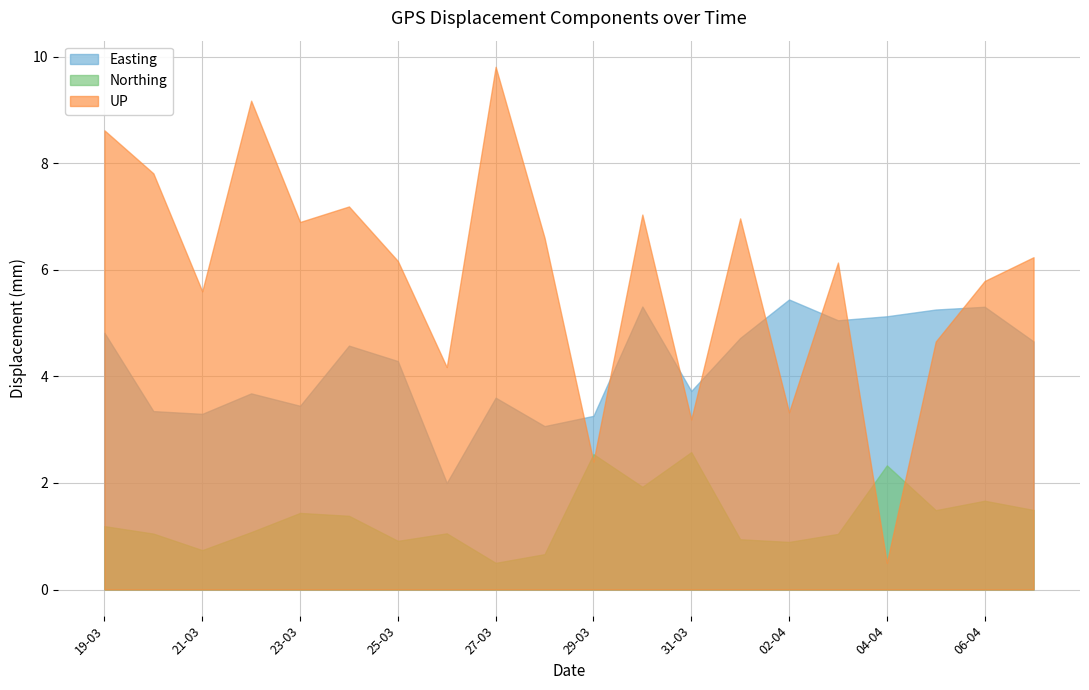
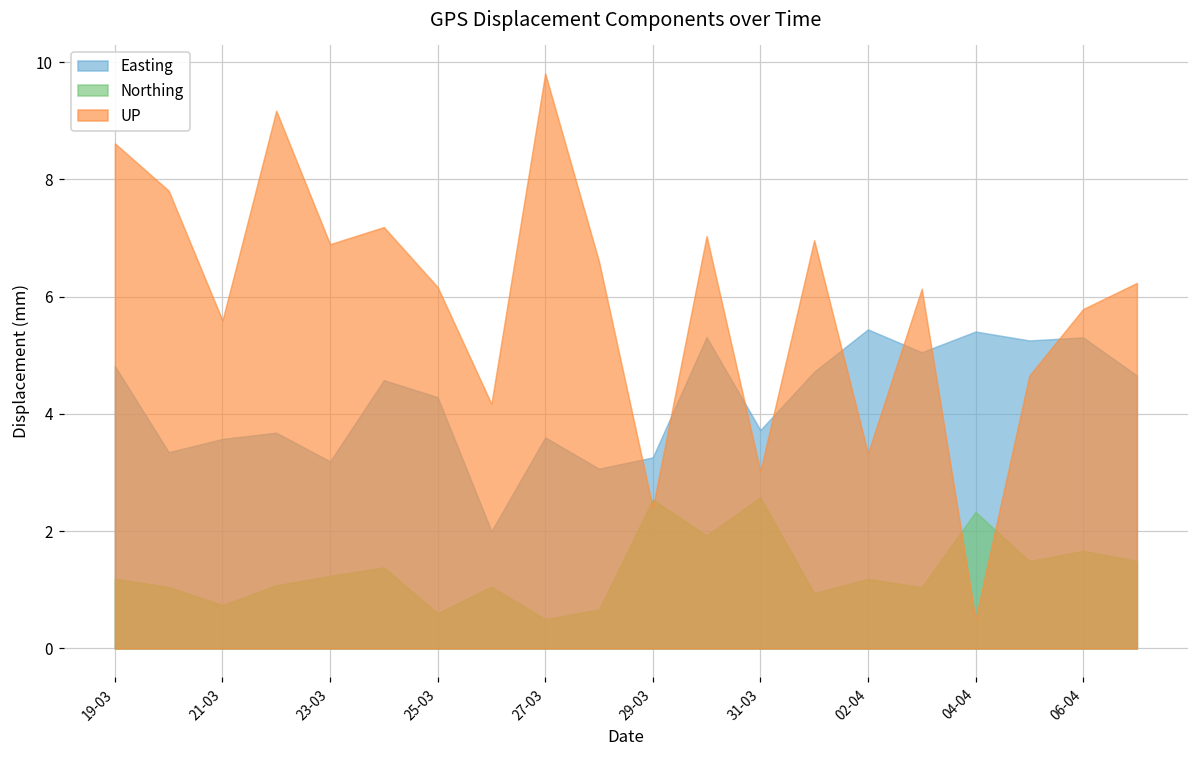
Easting, 21-03: 3.3 -> 3.6
Easting, 23-03: 3.4 -> 3.2
Northing, 23-03: 1.4 -> 1.2
Northing, 25-03: 0.9 -> 0.6
UP, 31-03: 3.2 -> 3.0
Northing, 02-04: 0.9 -> 1.2
Easting, 04-04: 5.1 -> 5.4
